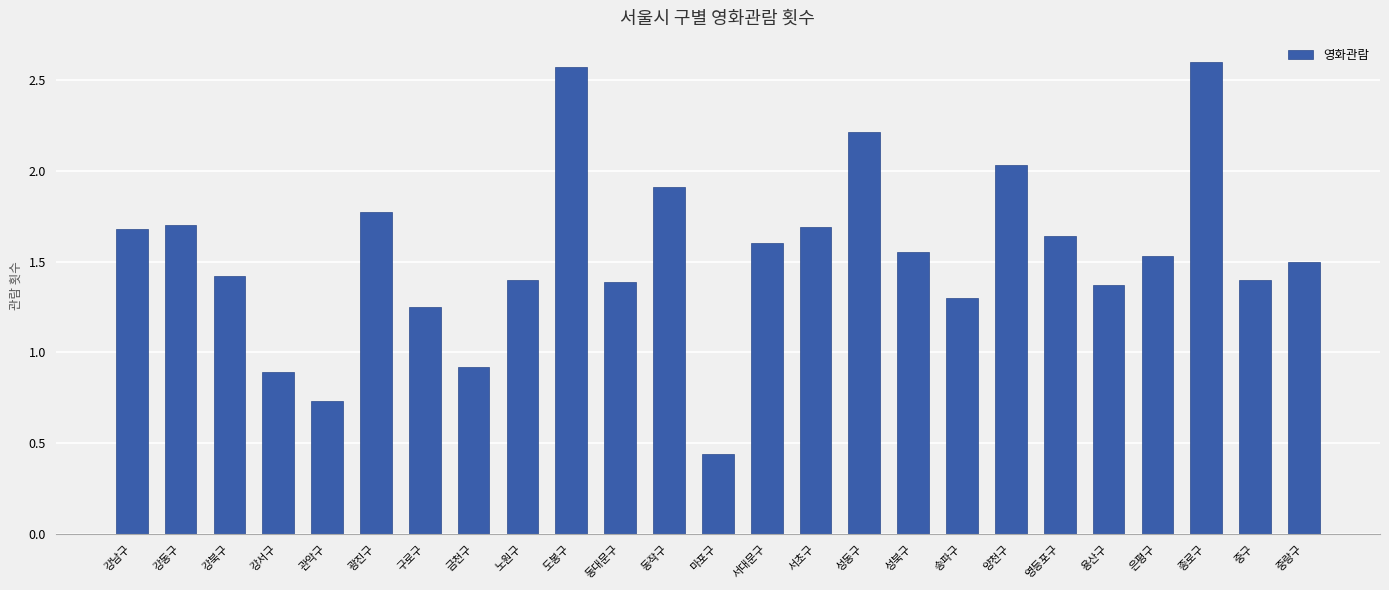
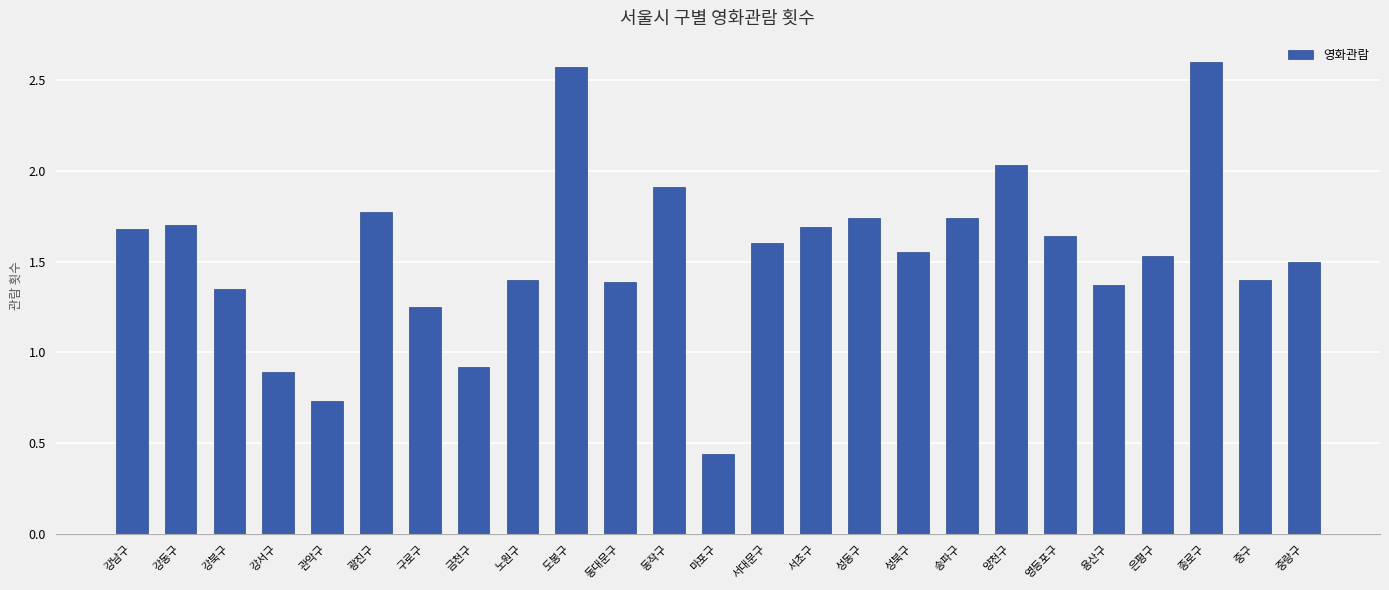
강북구: 1.42 -> 1.35
성동구: 2.21 -> 1.74
송파구: 1.30 -> 1.74
